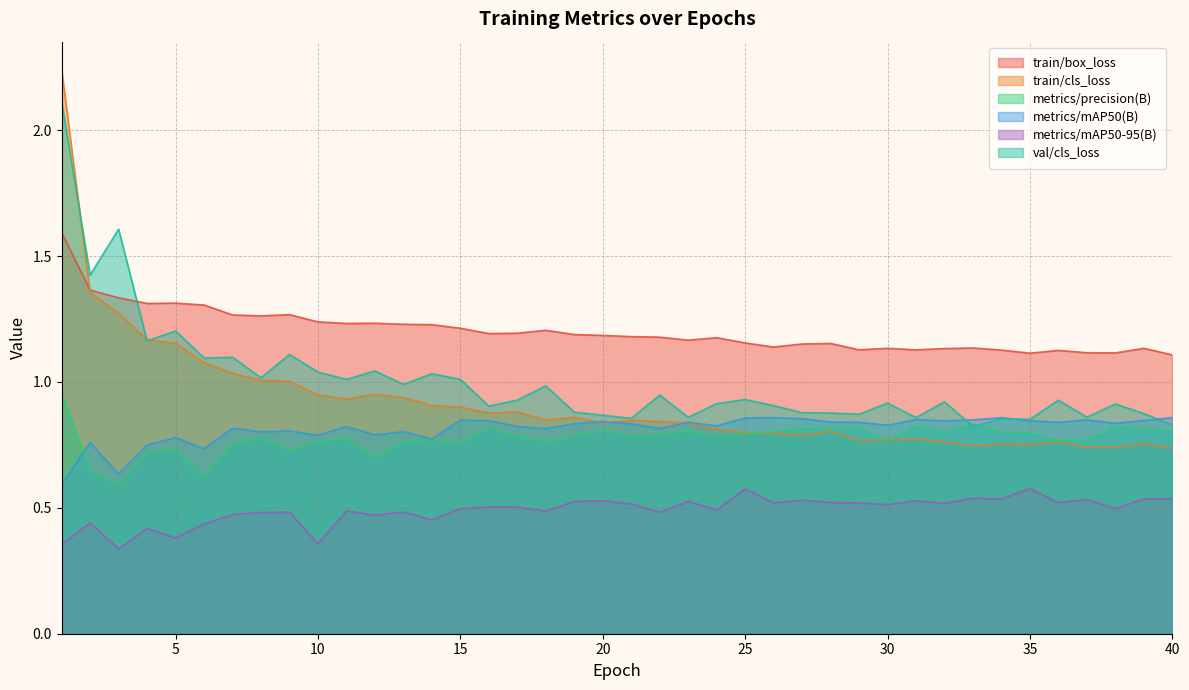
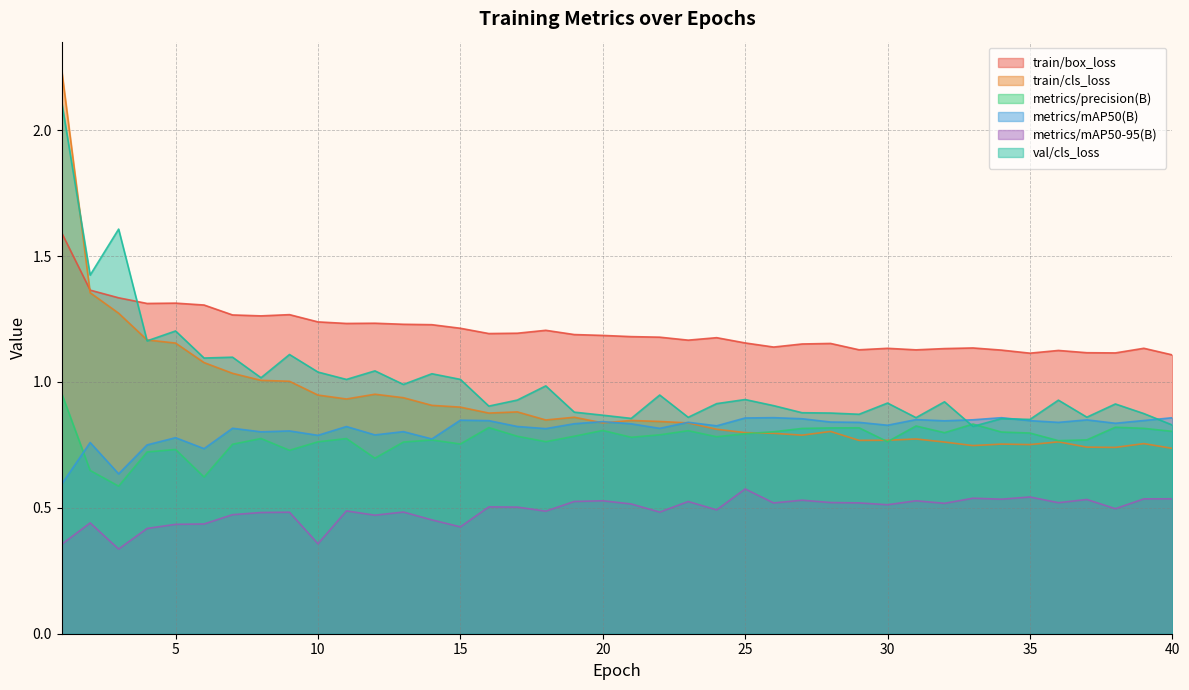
metrics/mAP50-95(B), 5: 0.38 -> 0.43
metrics/mAP50-95(B), 15: 0.50 -> 0.42
metrics/mAP50-95(B), 35: 0.58 -> 0.54
